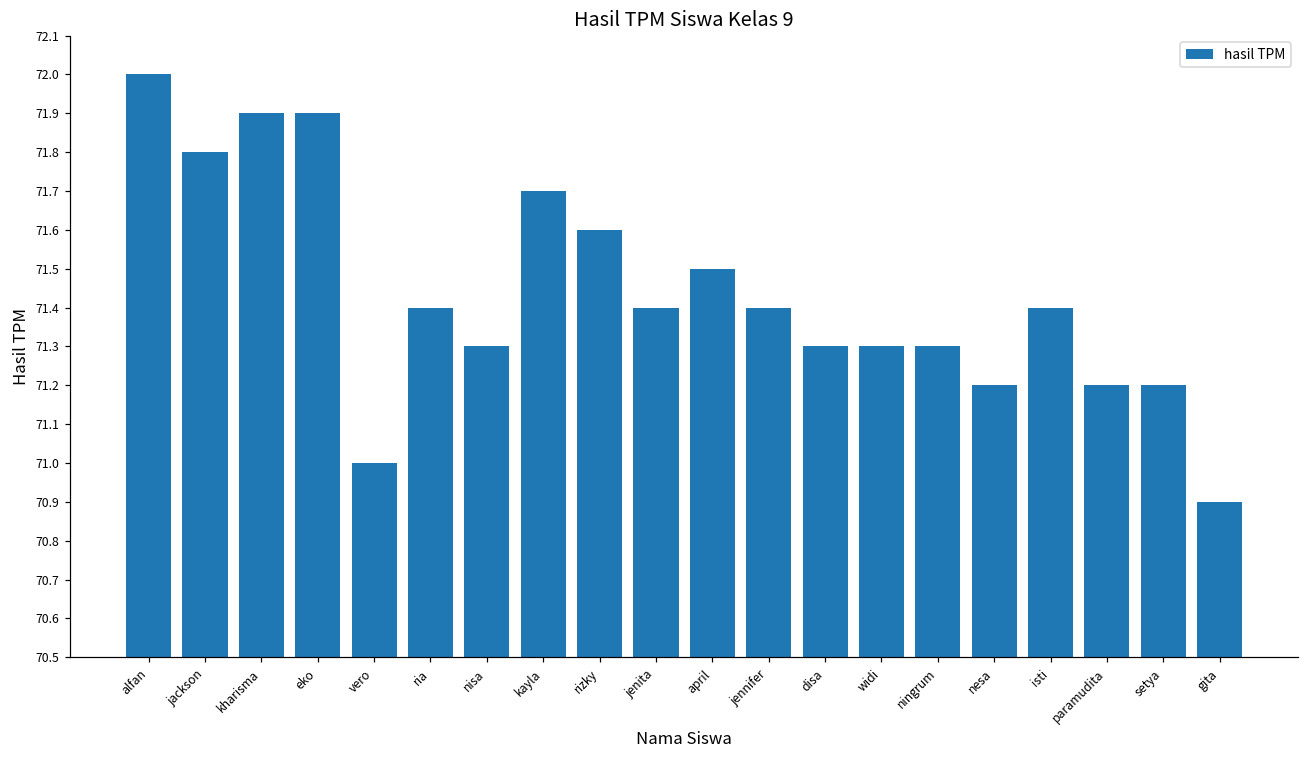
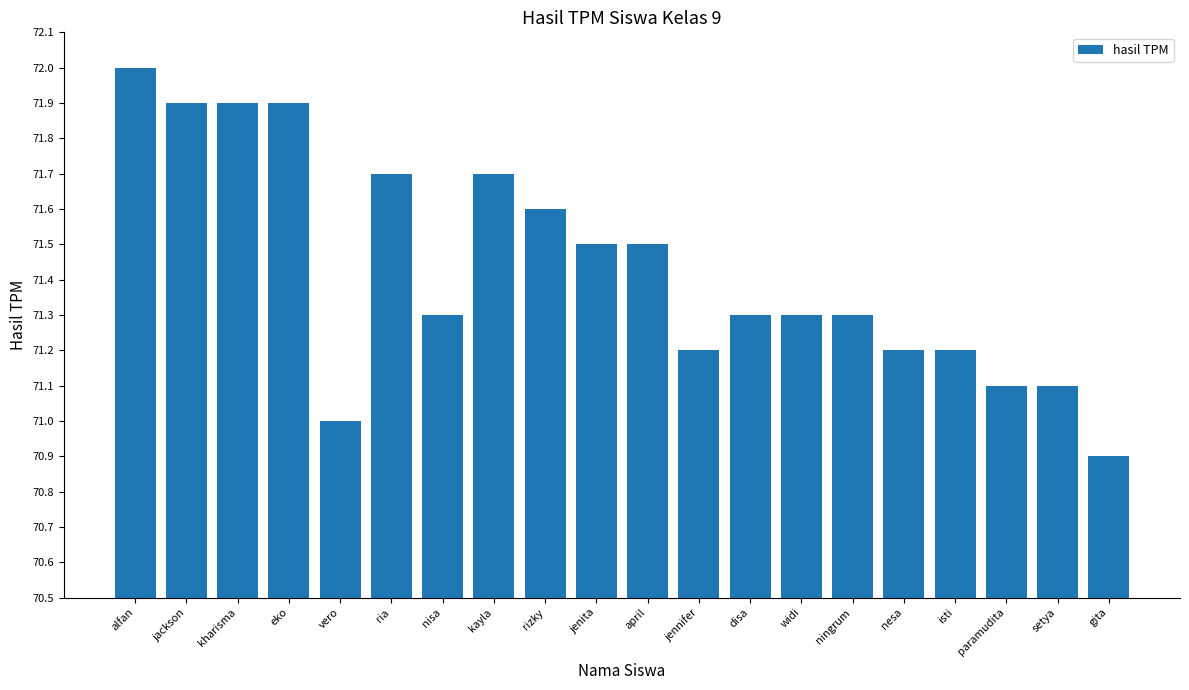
jackson: 71.8 -> 71.9
ria: 71.4 -> 71.7
jenita: 71.4 -> 71.5
jennifer: 71.4 -> 71.2
isti: 71.4 -> 71.2
paramudita: 71.2 -> 71.1
setya: 71.2 -> 71.1
